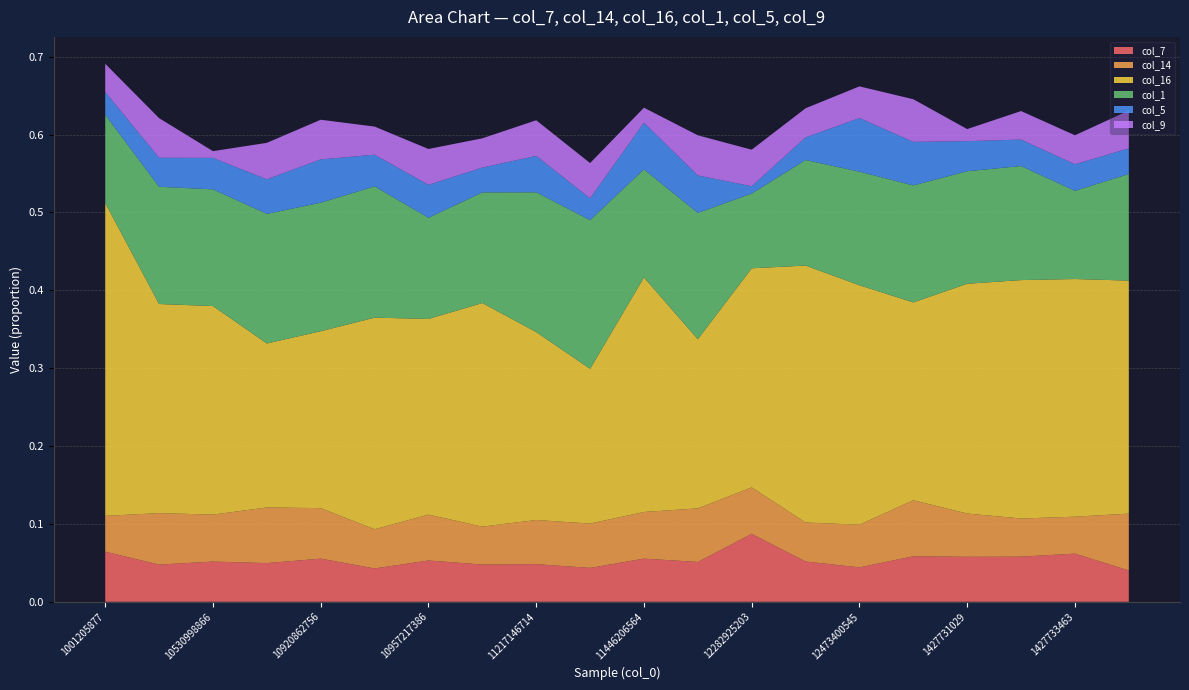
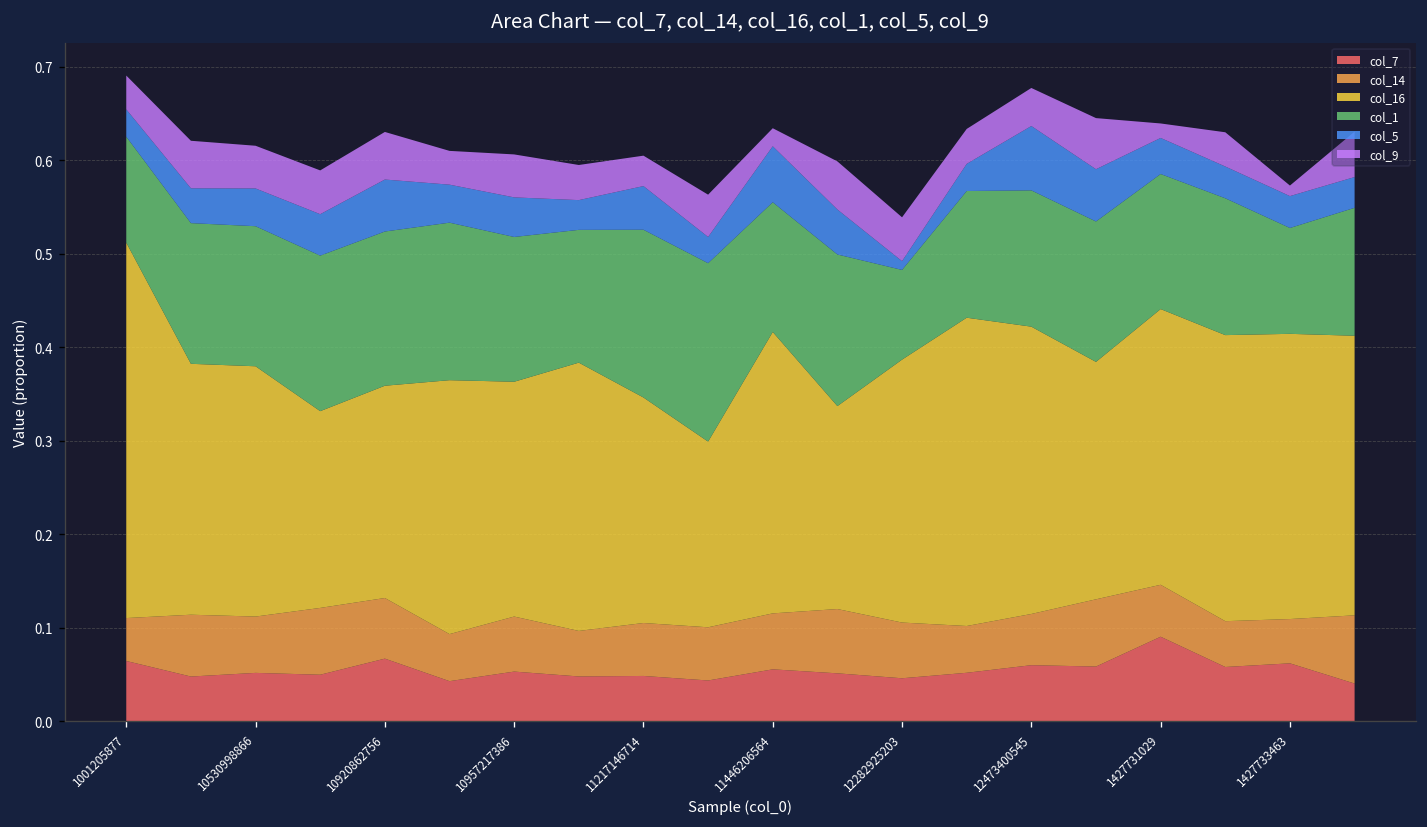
col_9, 10530998866: 0.01 -> 0.05
col_7, 10920862756: 0.06 -> 0.07
col_1, 10957217386: 0.13 -> 0.15
col_9, 11217146714: 0.05 -> 0.03
col_7, 12282925203: 0.09 -> 0.05
col_7, 12473400545: 0.04 -> 0.06
col_7, 1427731029: 0.06 -> 0.09
col_9, 1427733463: 0.04 -> 0.01
